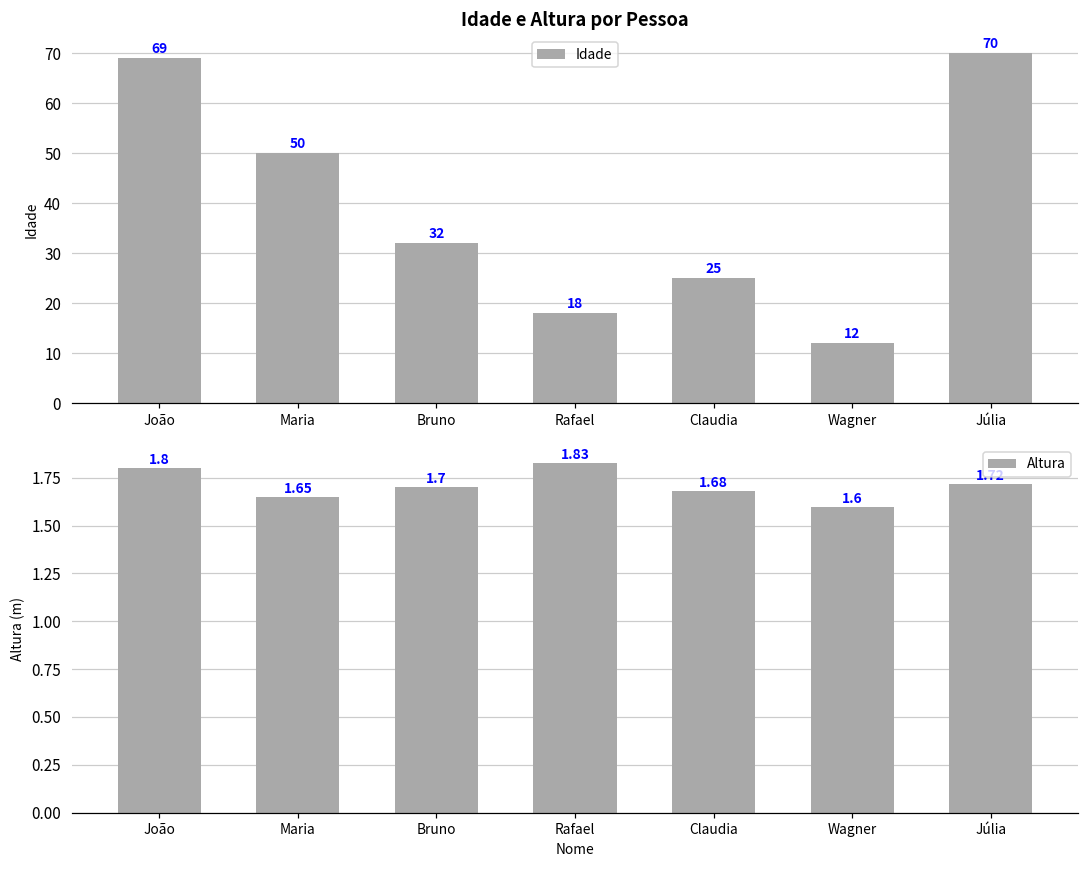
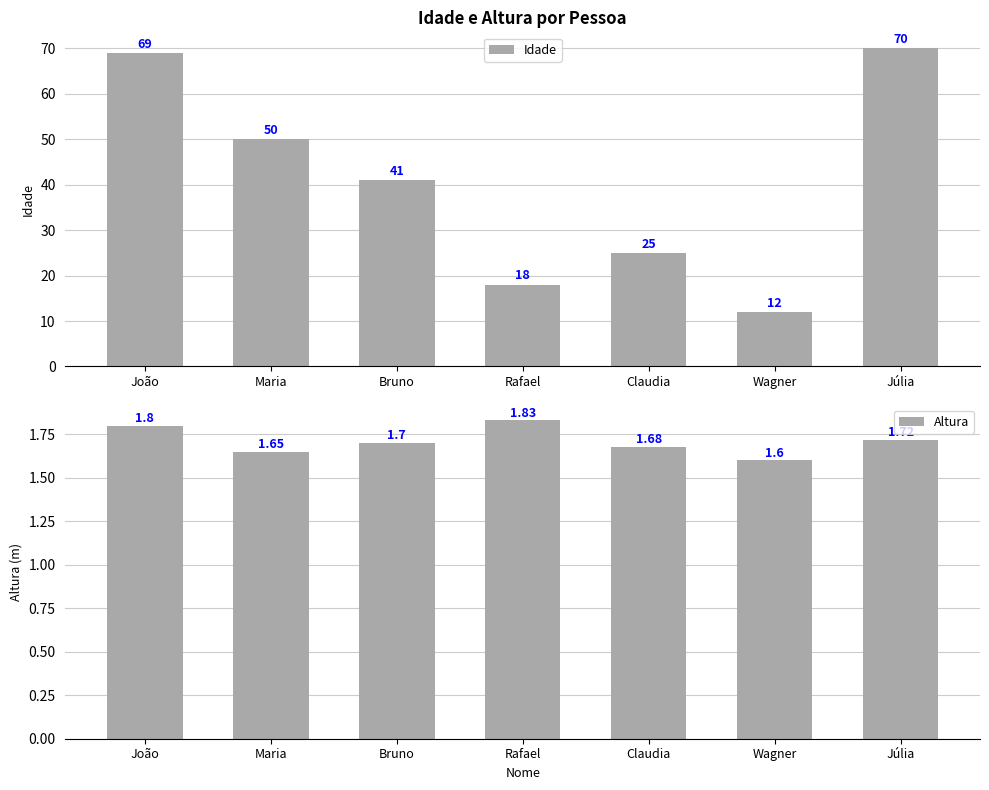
Idade e Altura por Pessoa, Bruno: 32 -> 41
